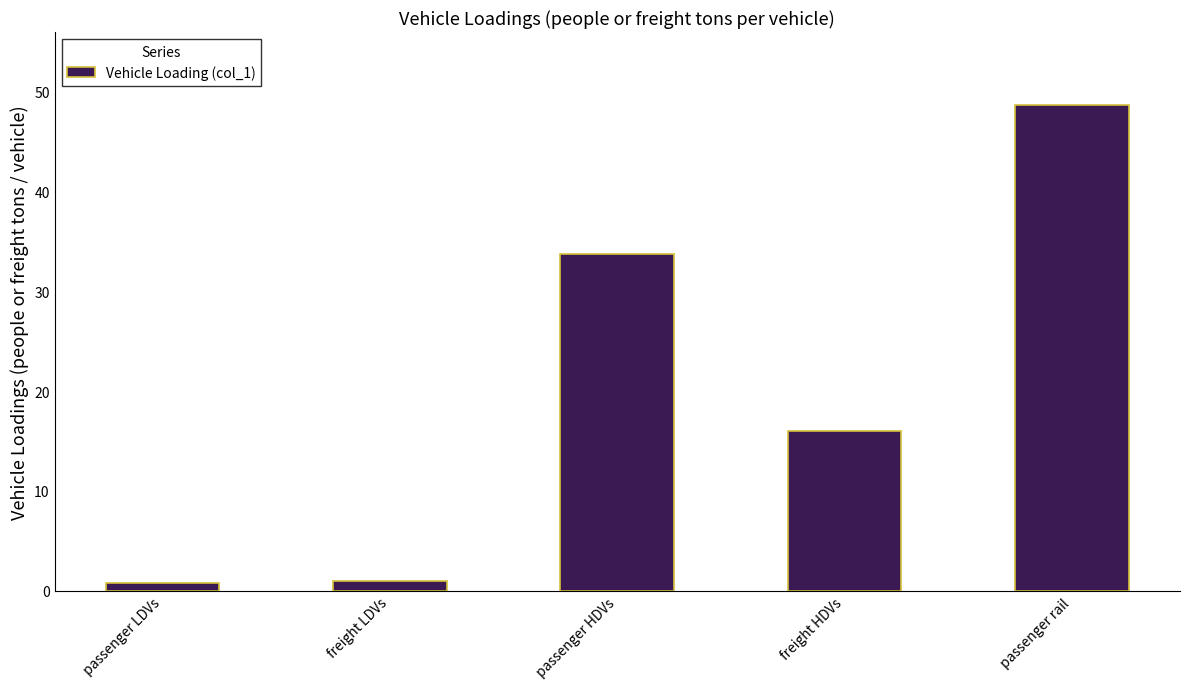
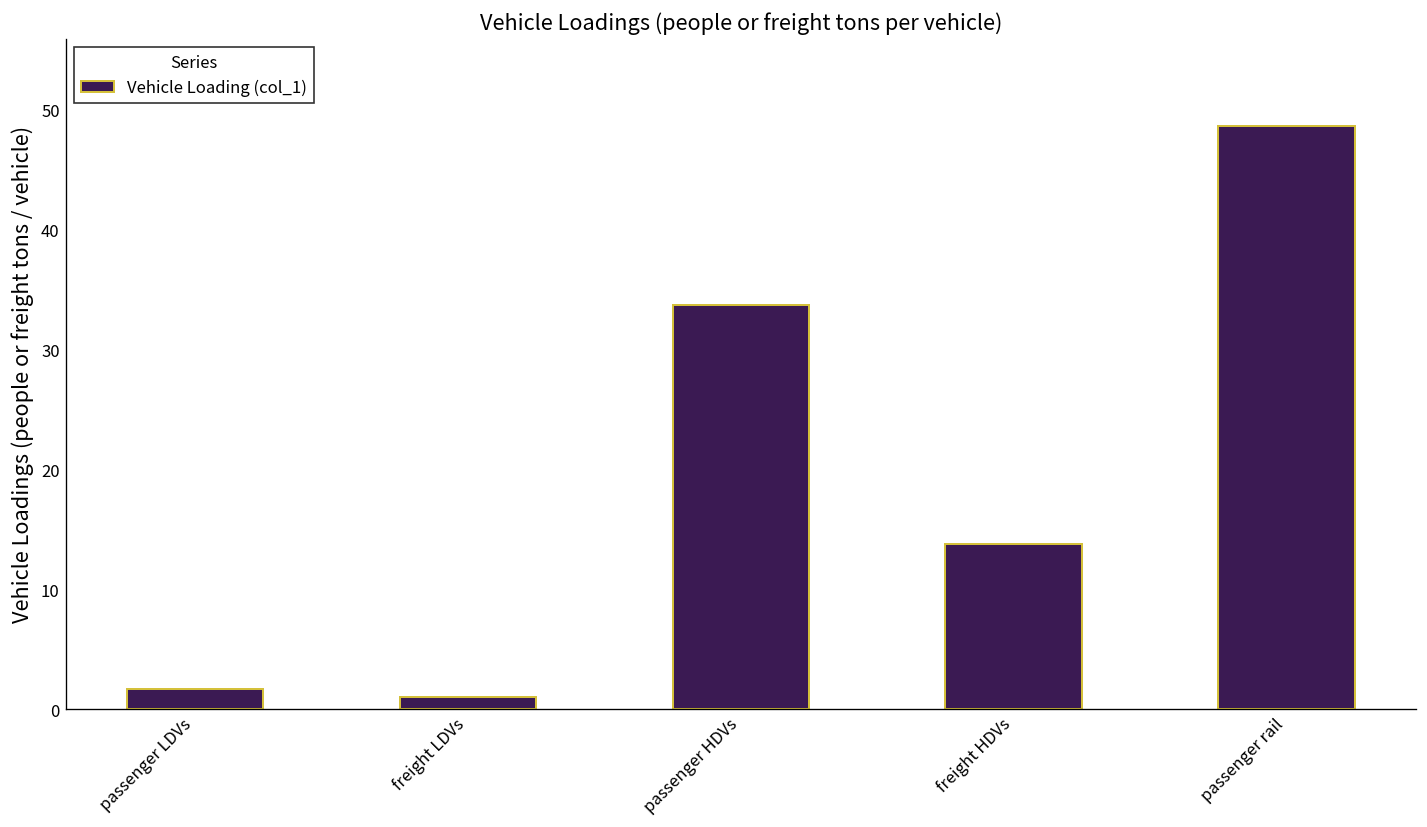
passenger LDVs: 1 -> 2
freight HDVs: 16 -> 14
